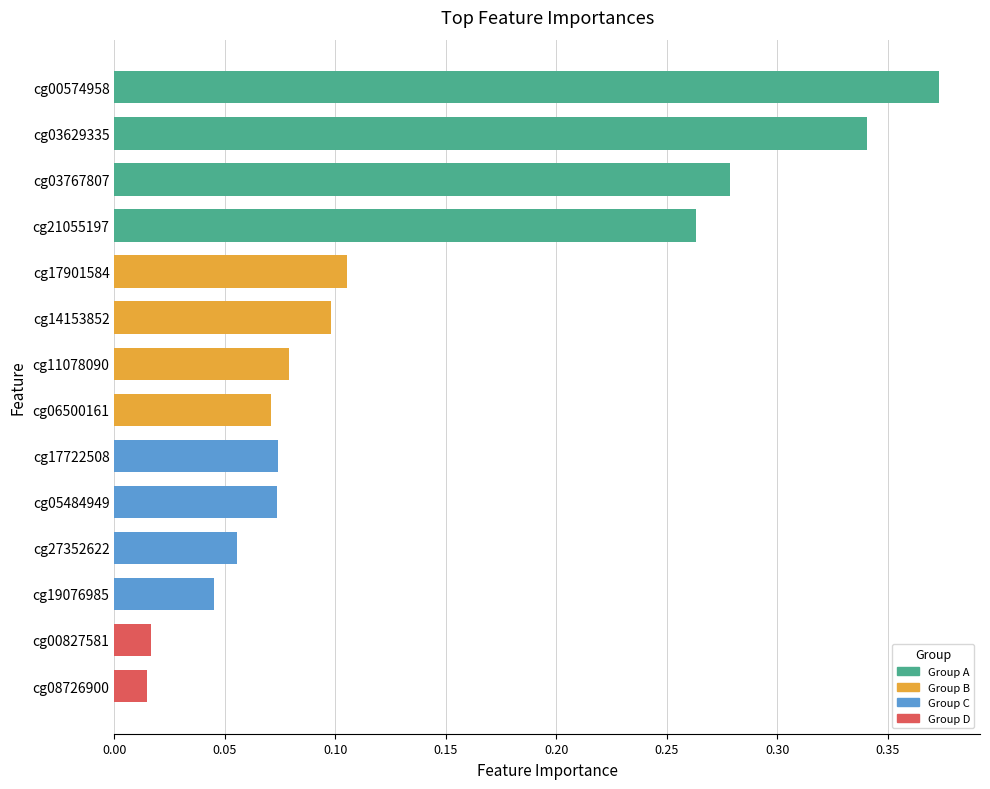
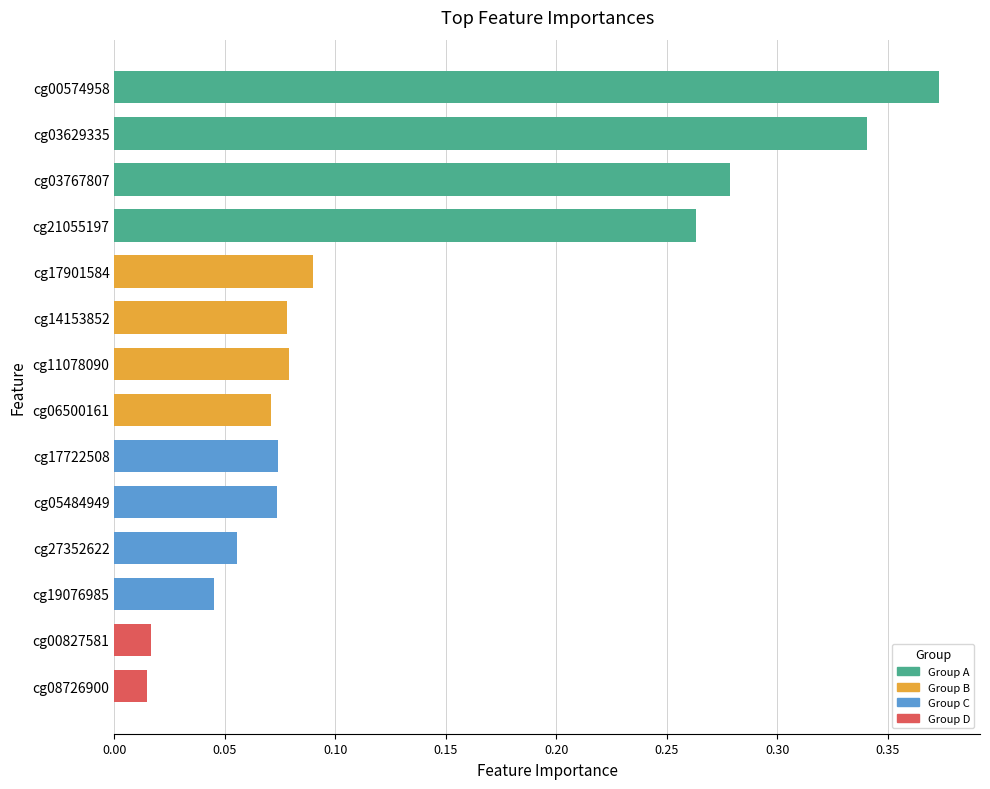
cg17901584: 0.105 -> 0.090
cg14153852: 0.098 -> 0.078
